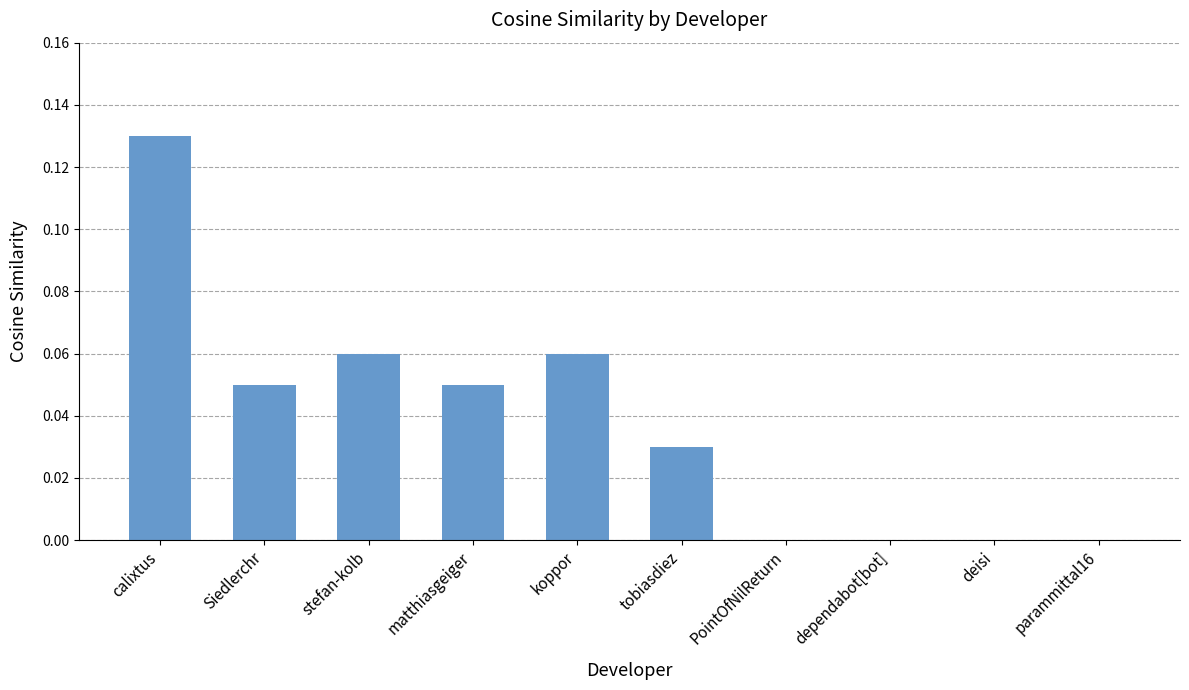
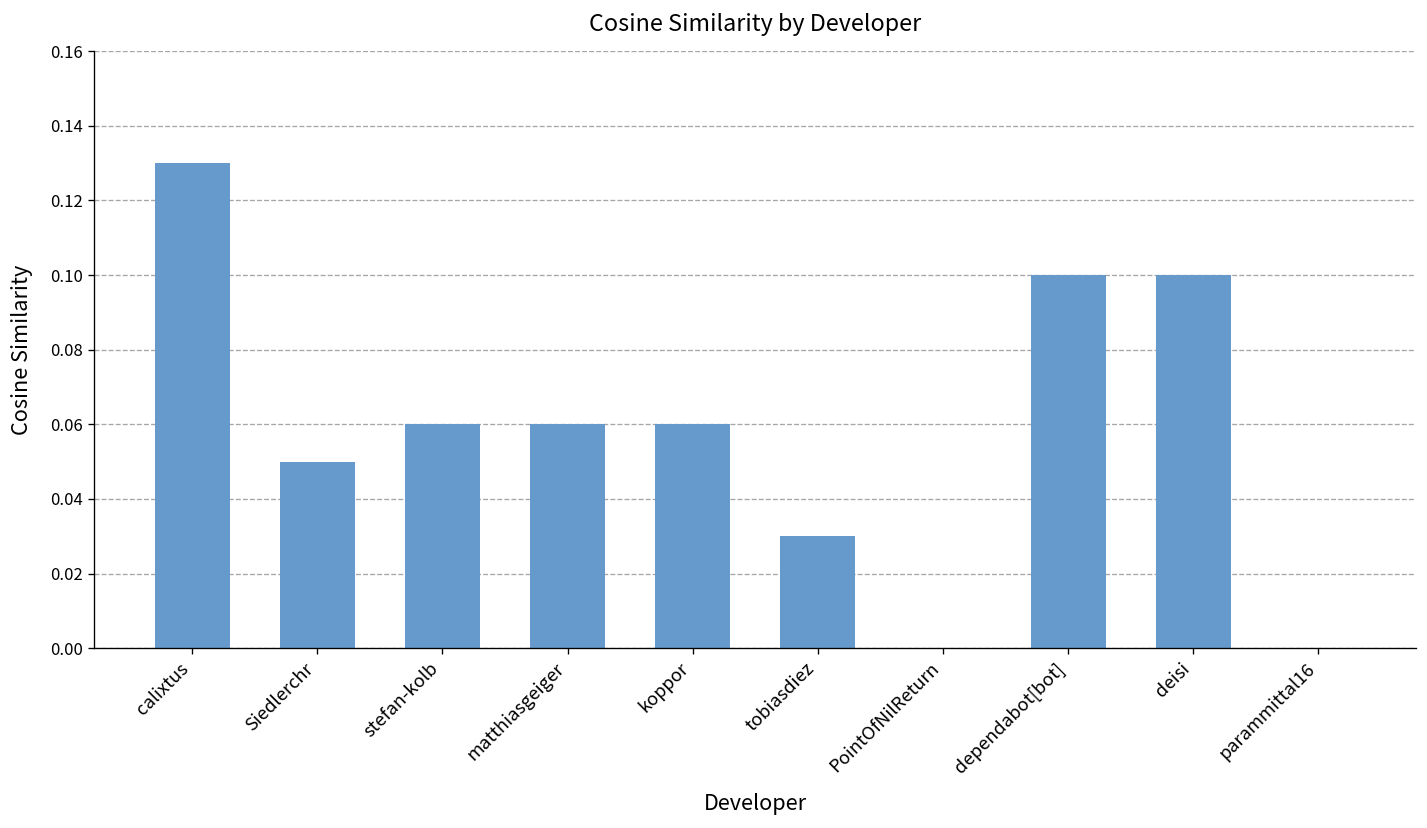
matthiasgeiger: 0.05 -> 0.06
dependabot[bot]: 0.0 -> 0.1
deisi: 0.0 -> 0.1
